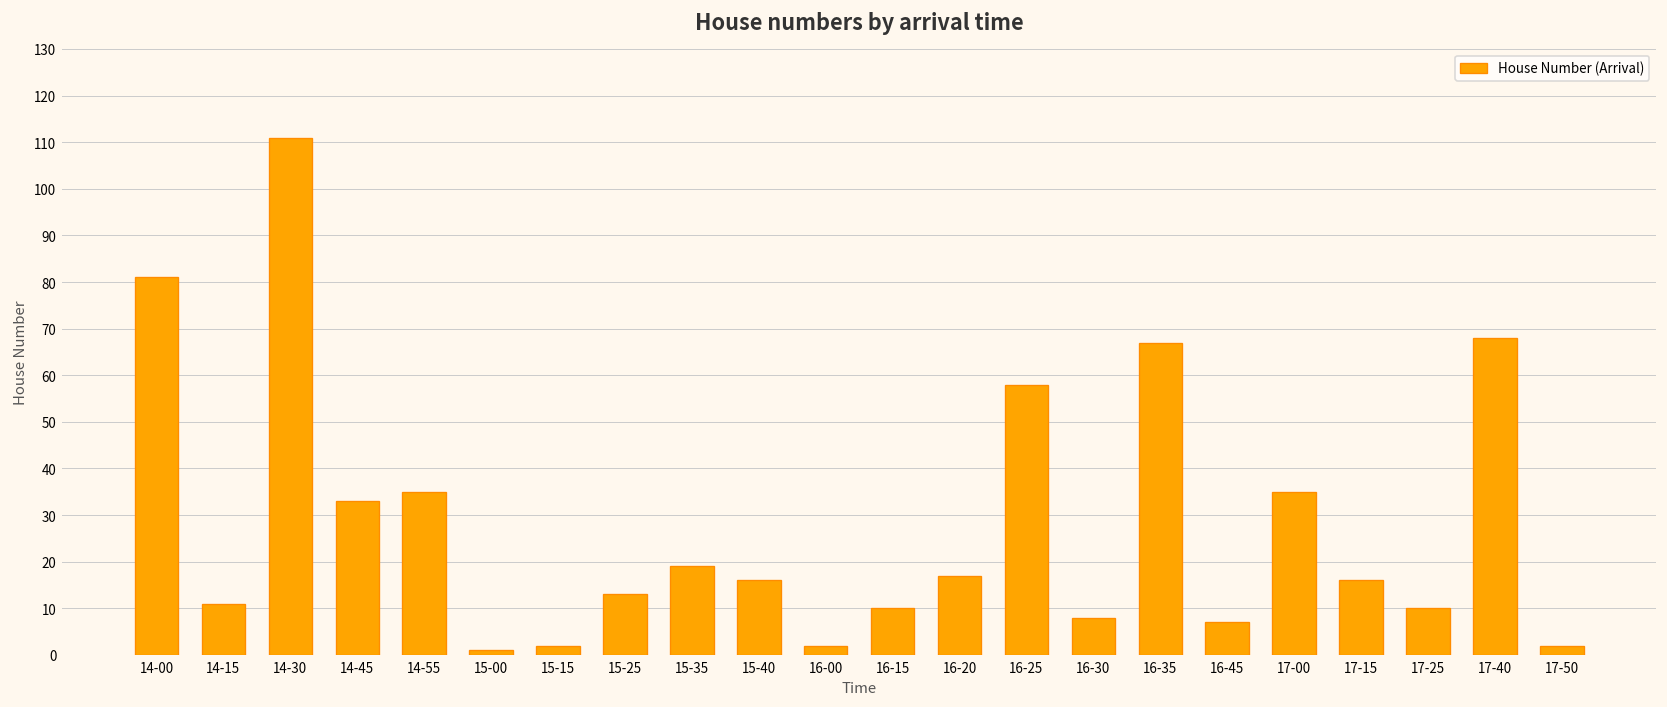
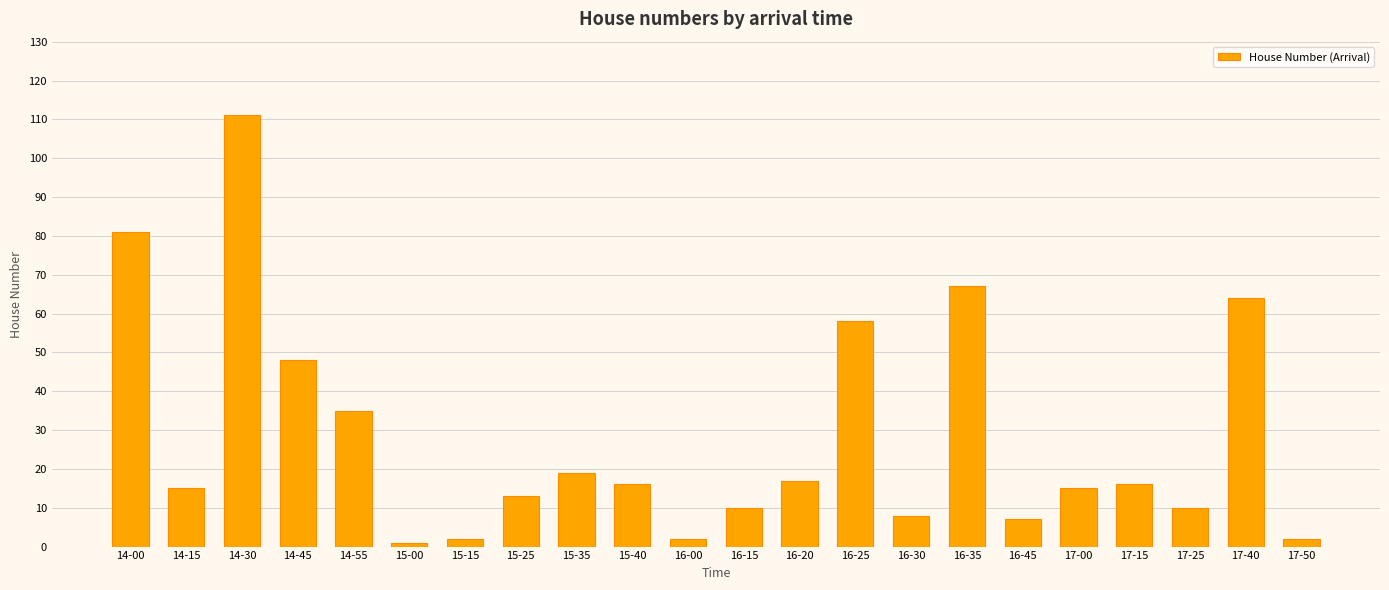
14-15: 11 -> 15
14-45: 33 -> 48
17-00: 35 -> 15
17-40: 68 -> 64
